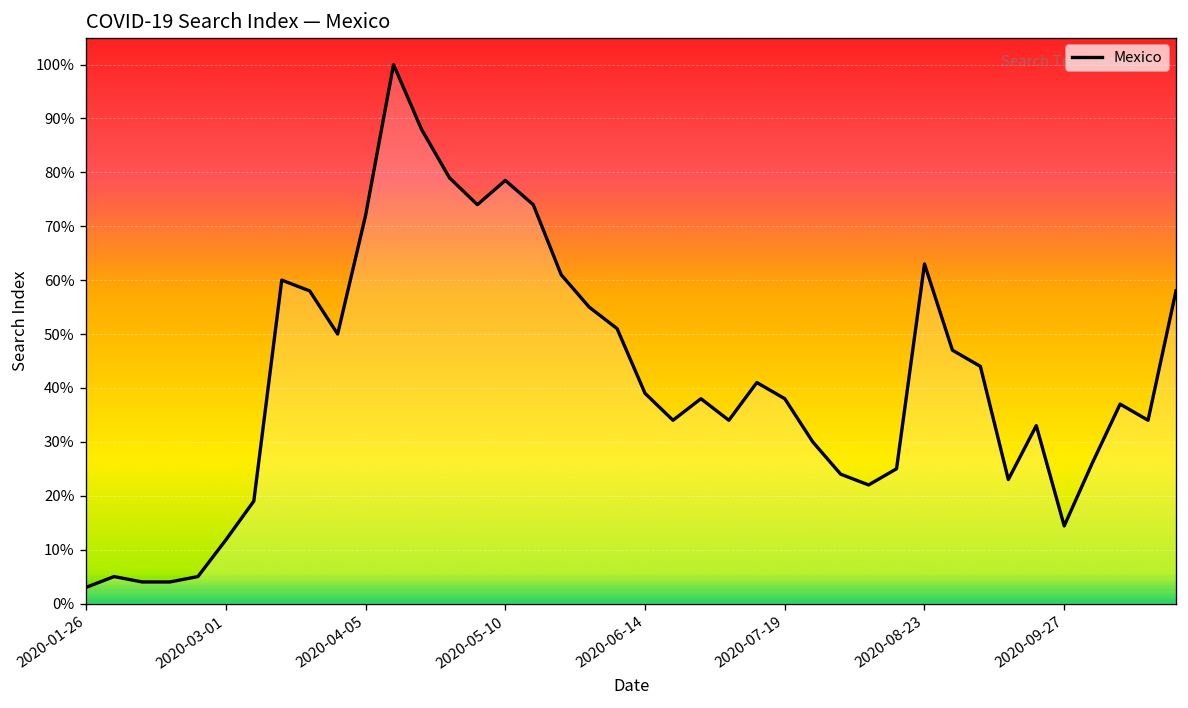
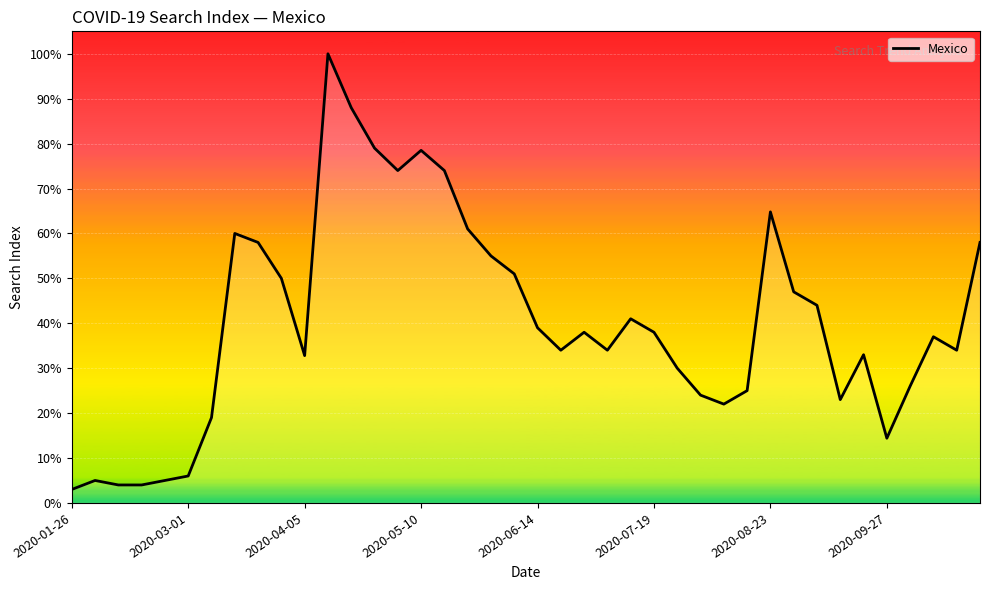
2020-03-01: 12% -> 6%
2020-04-05: 72% -> 33%
2020-08-23: 63% -> 65%
